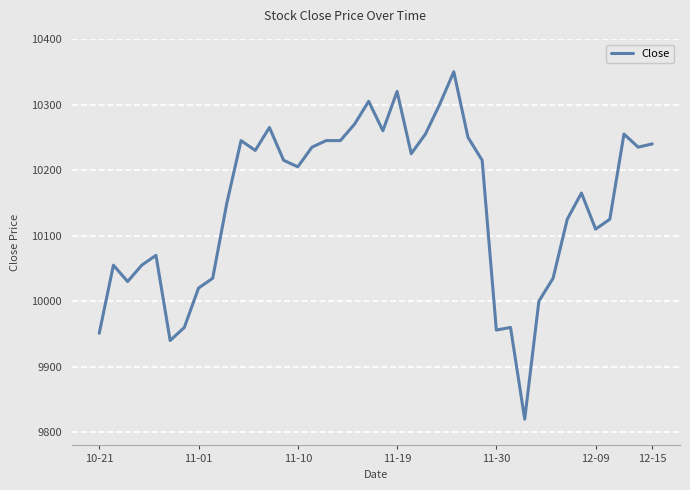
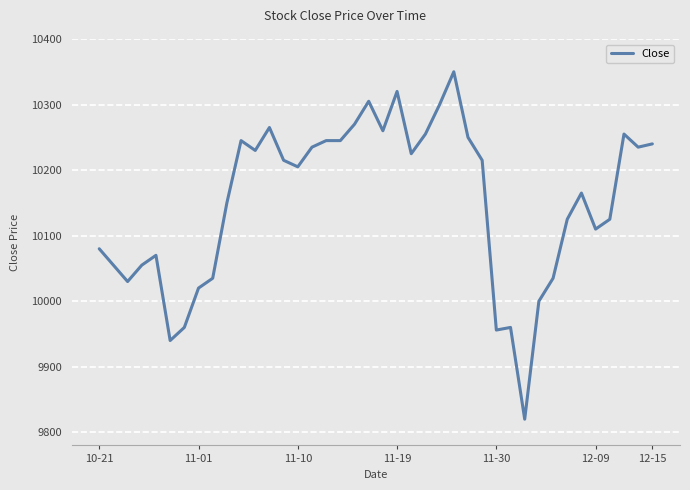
10-21: 9950 -> 10080
